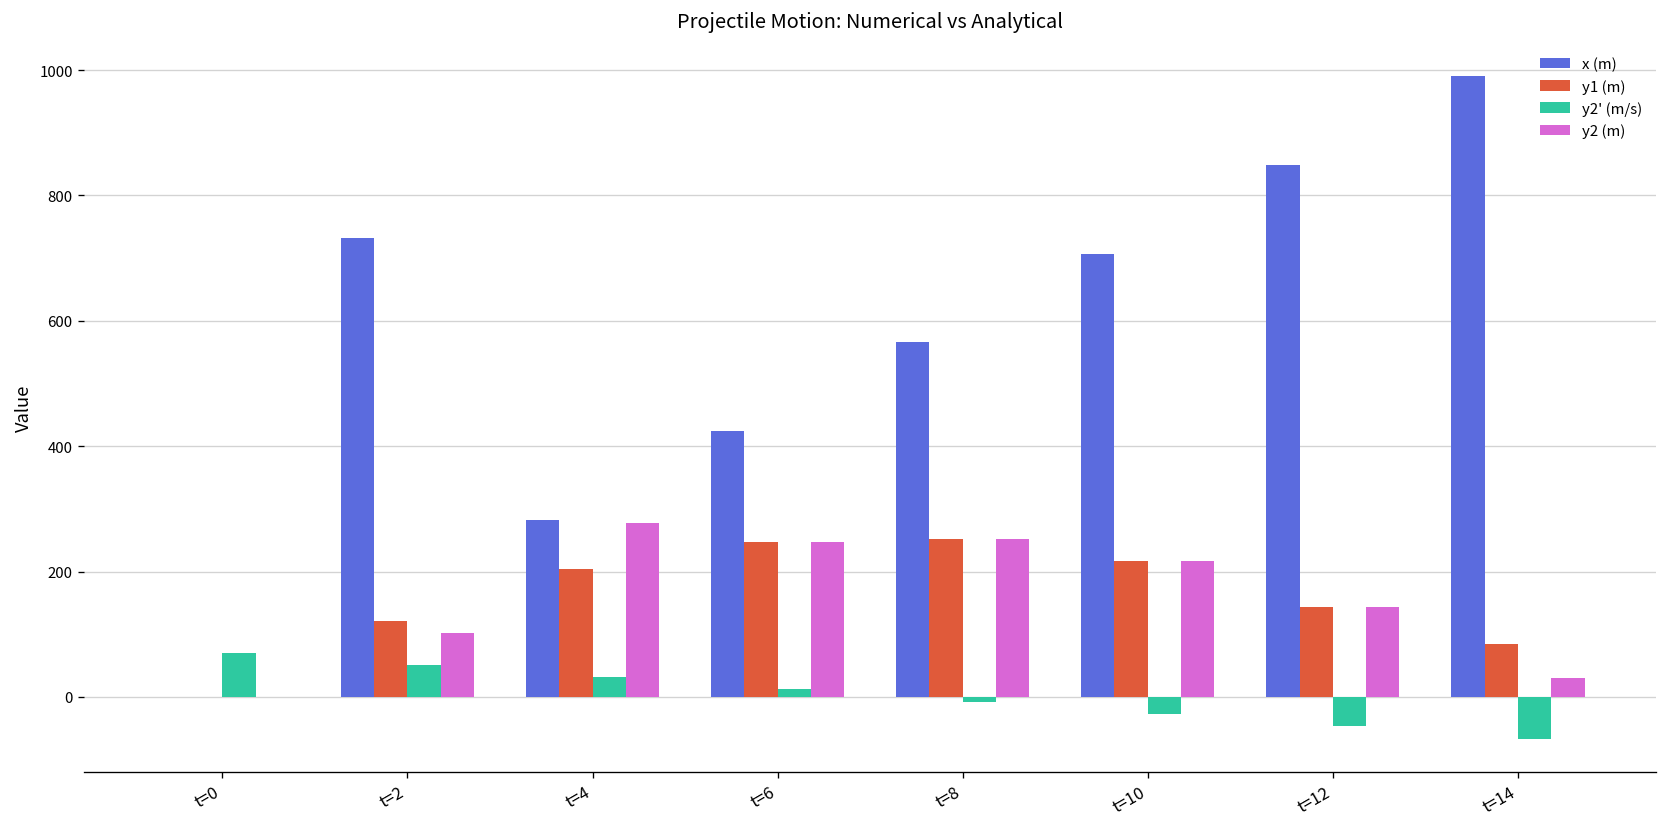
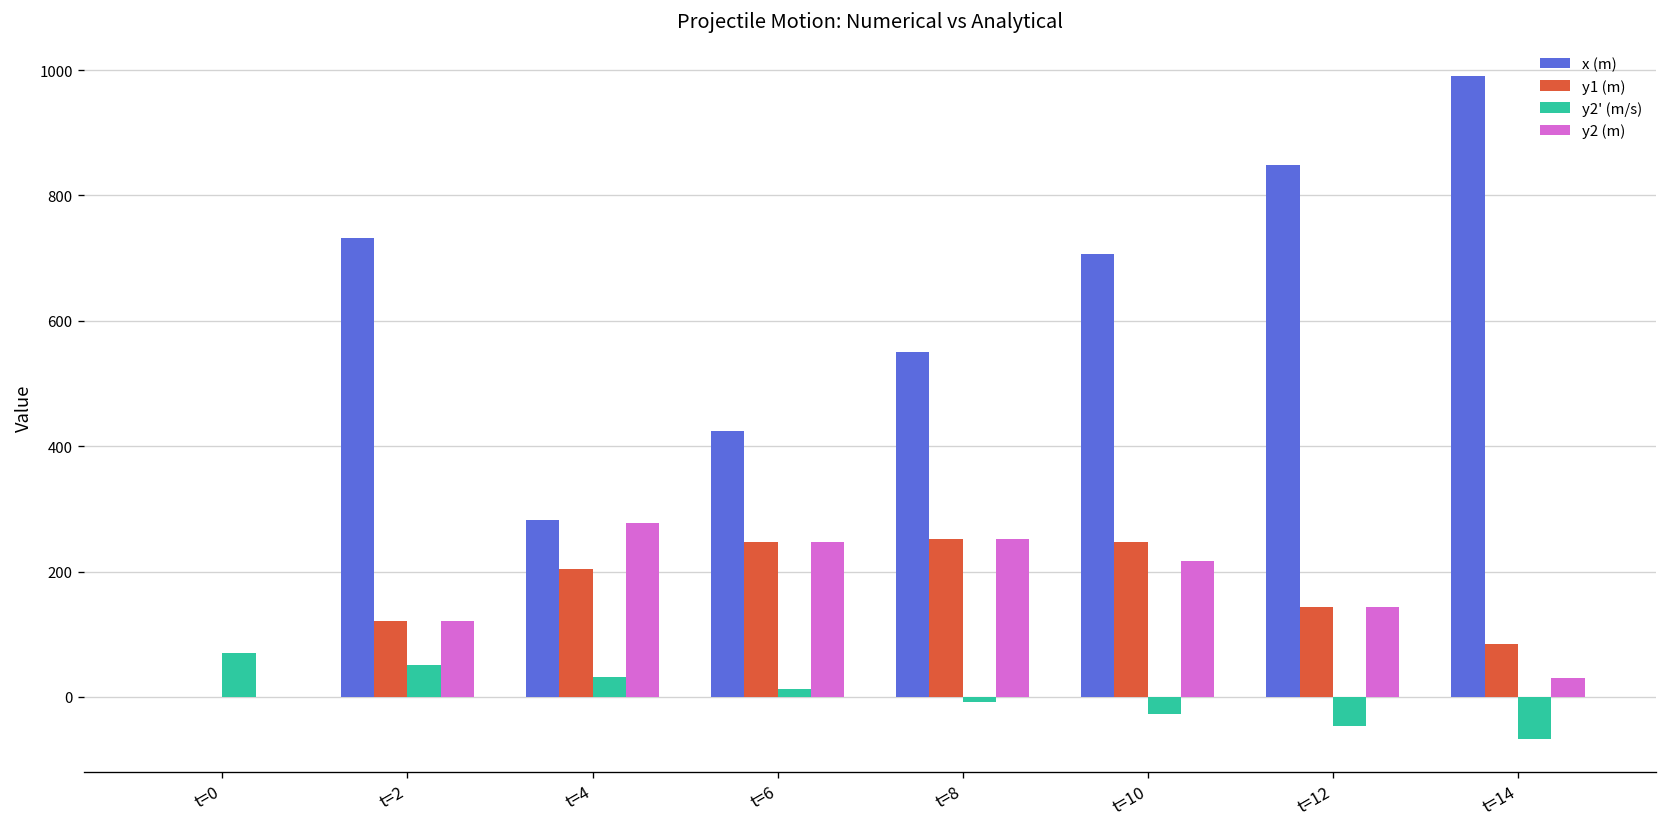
y2 (m), t=2: 100 -> 120
x (m), t=8: 570 -> 550
y1 (m), t=10: 220 -> 250
